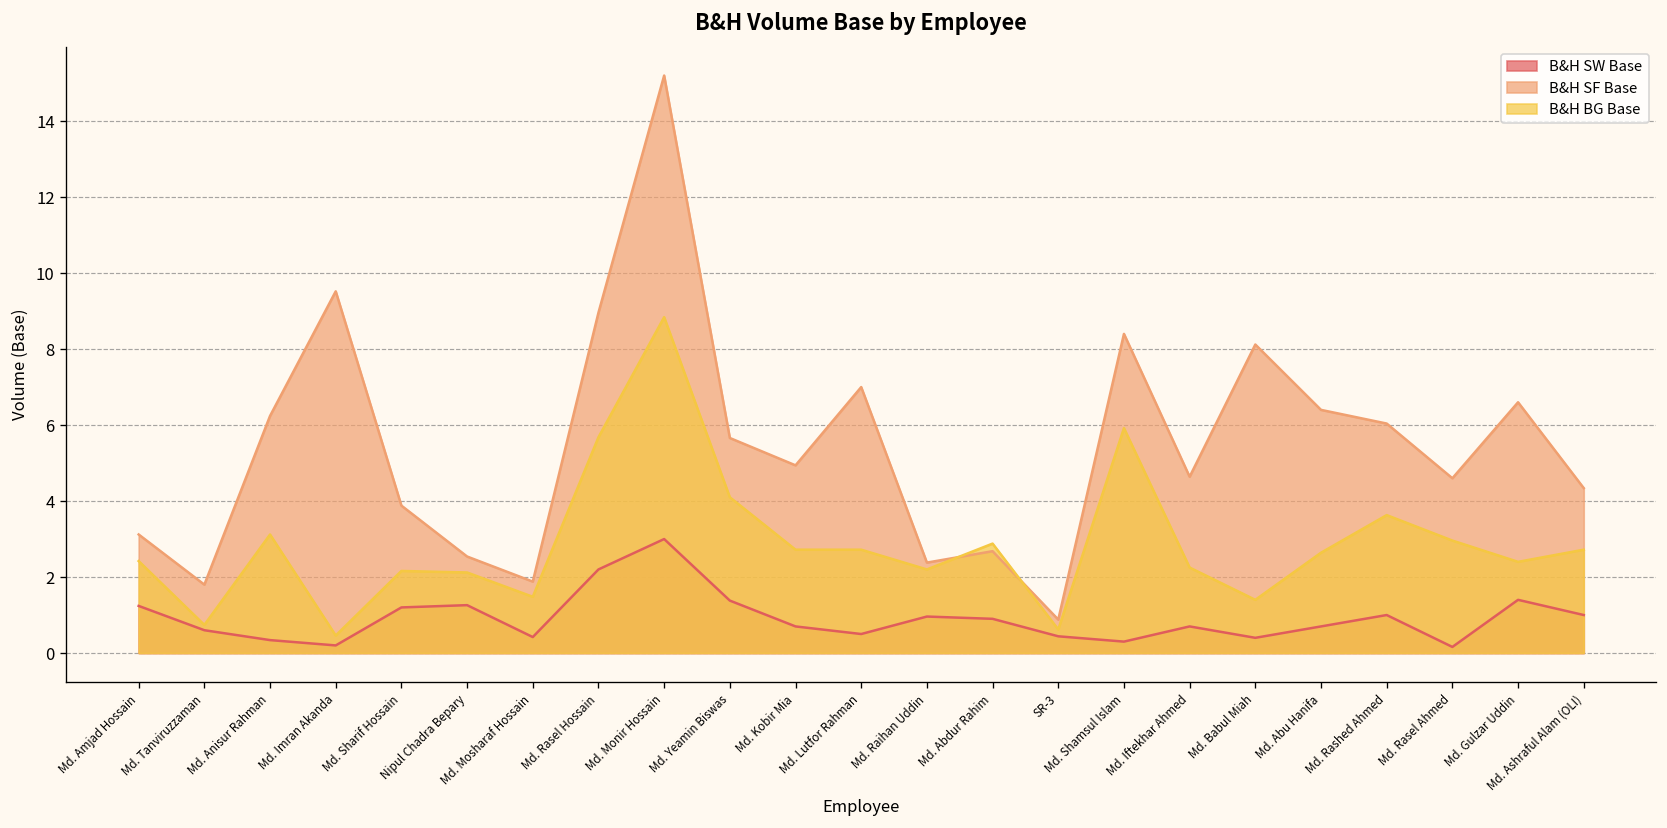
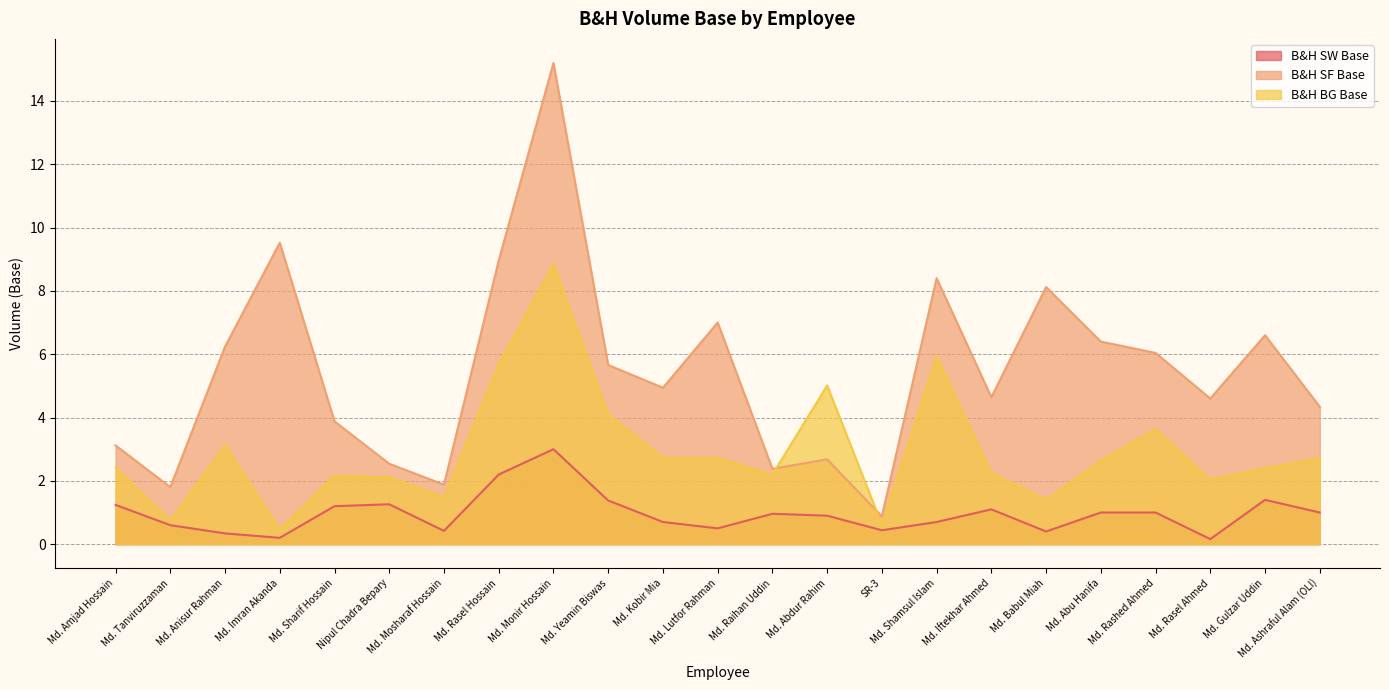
B&H BG Base, Md. Abdur Rahim: 2.9 -> 5.0
B&H SW Base, Md. Shamsul Islam: 0.3 -> 0.7
B&H SW Base, Md. Iftekhar Ahmed: 0.7 -> 1.1
B&H SW Base, Md. Abu Hanifa: 0.7 -> 1.0
B&H BG Base, Md. Rasel Ahmed: 3.0 -> 2.0
